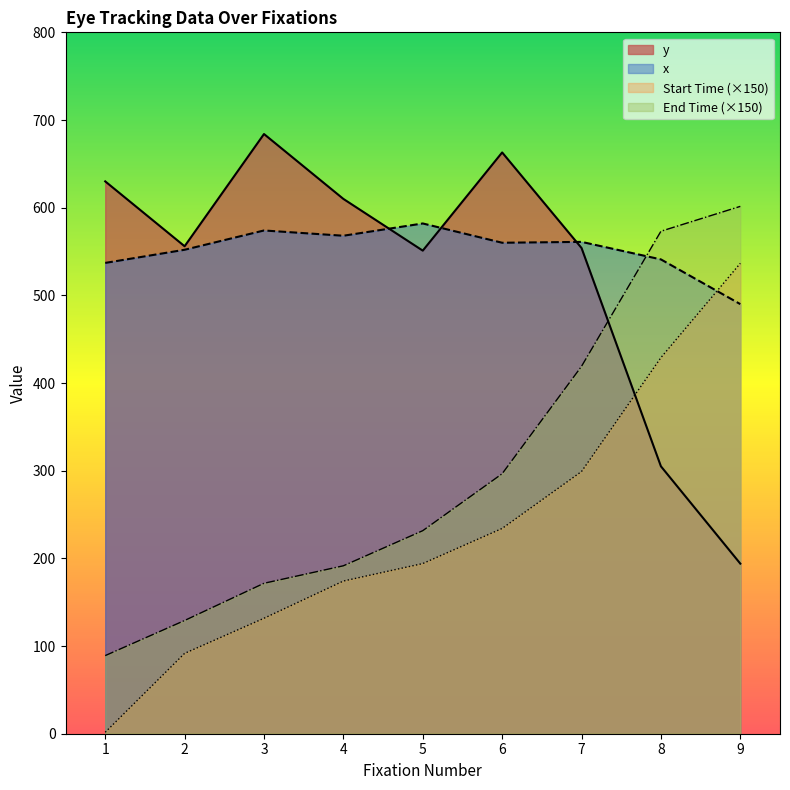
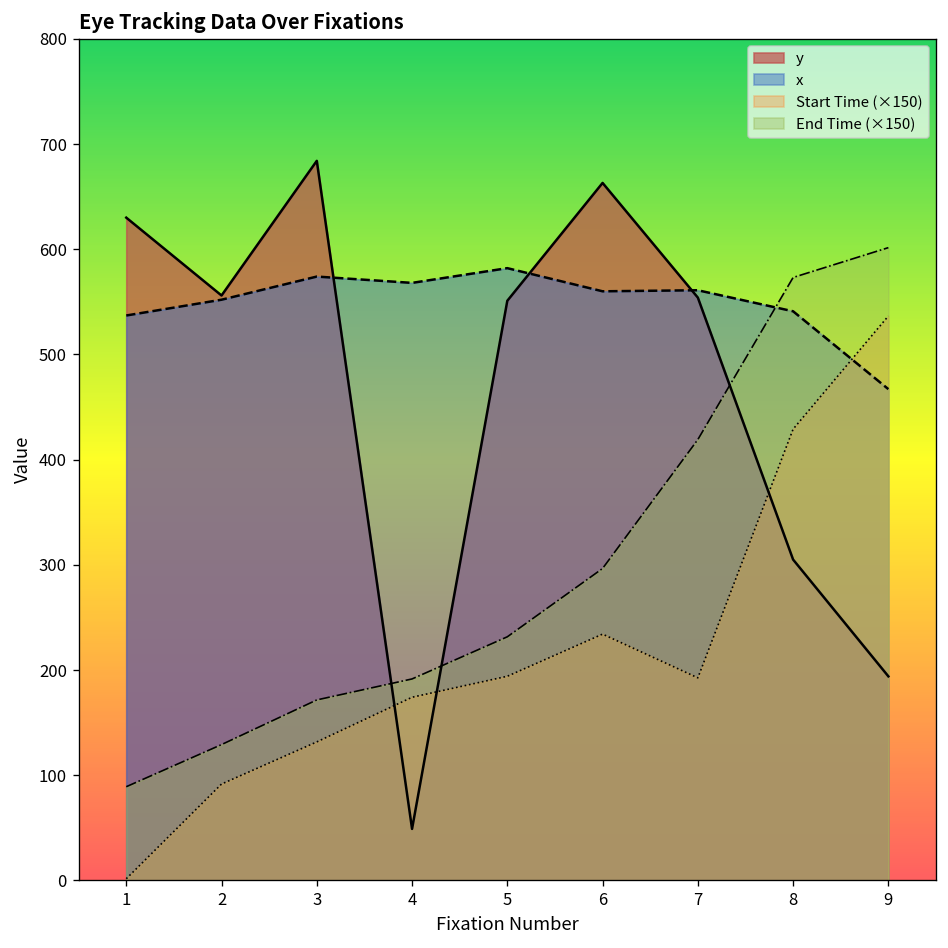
y, 4: 610 -> 50
Start Time (×150), 7: 300 -> 190
x, 9: 490 -> 470
